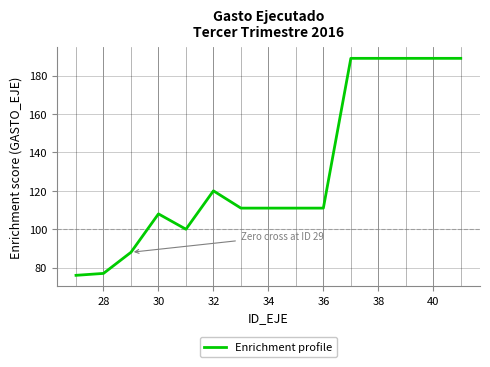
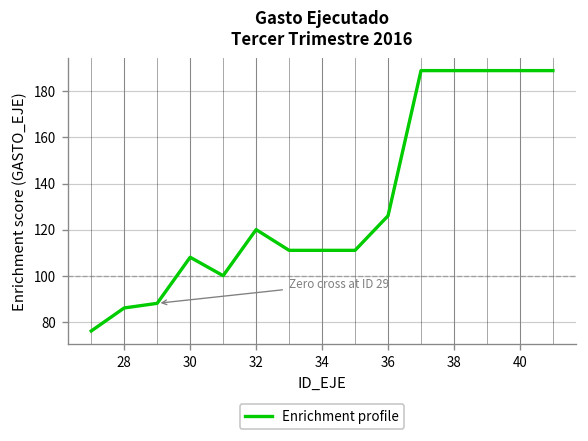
28: 77 -> 86
36: 111 -> 126
